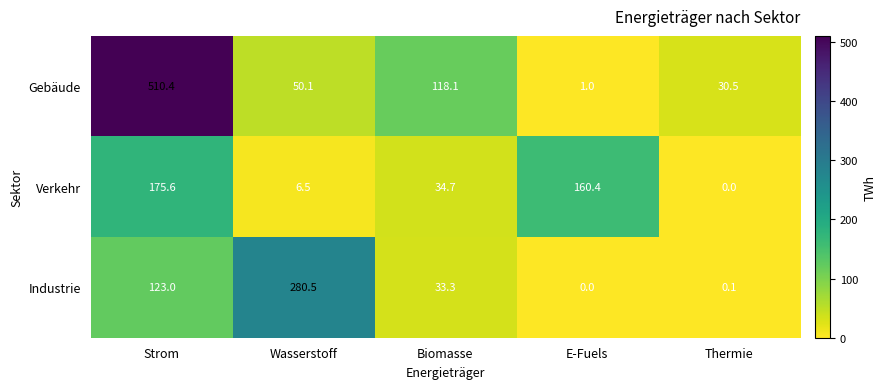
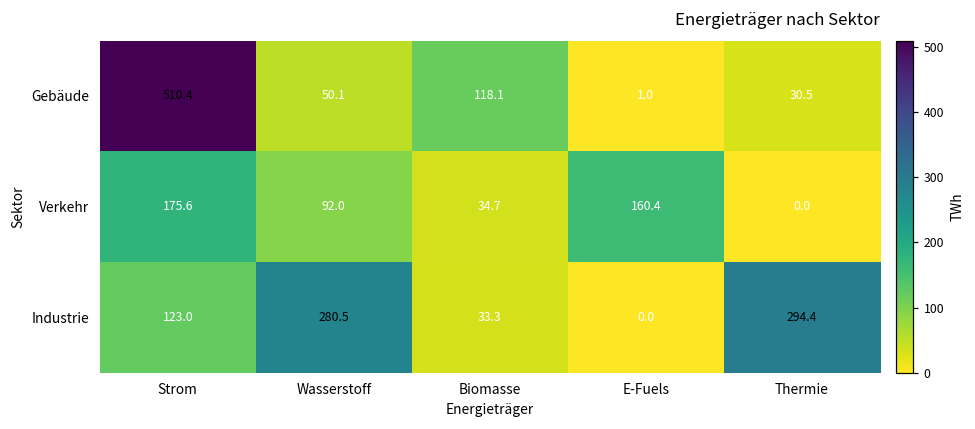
Verkehr, Wasserstoff: 6.5 -> 92.0
Industrie, Thermie: 0.1 -> 294.4
